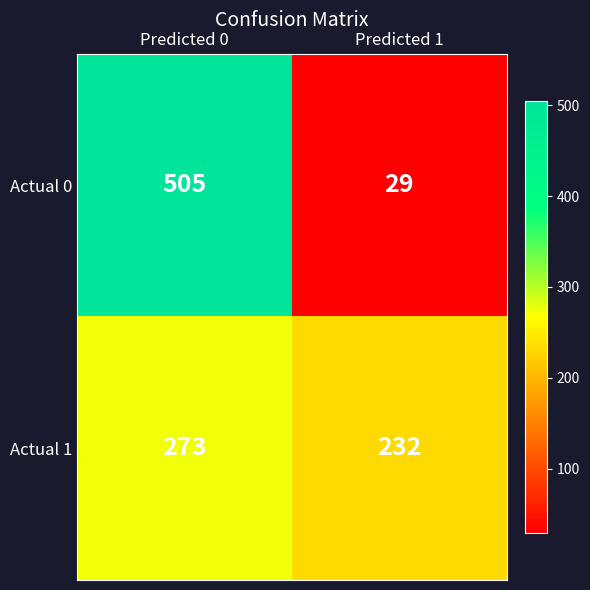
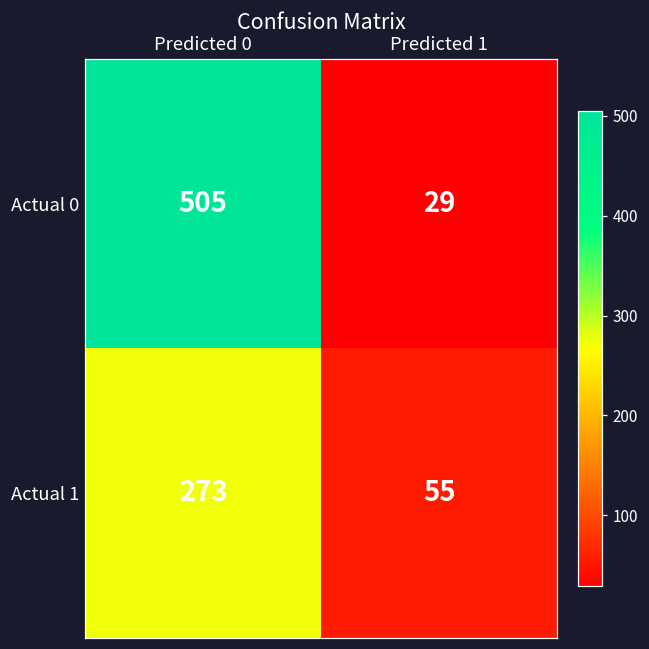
Actual 1, Predicted 1: 232 -> 55
